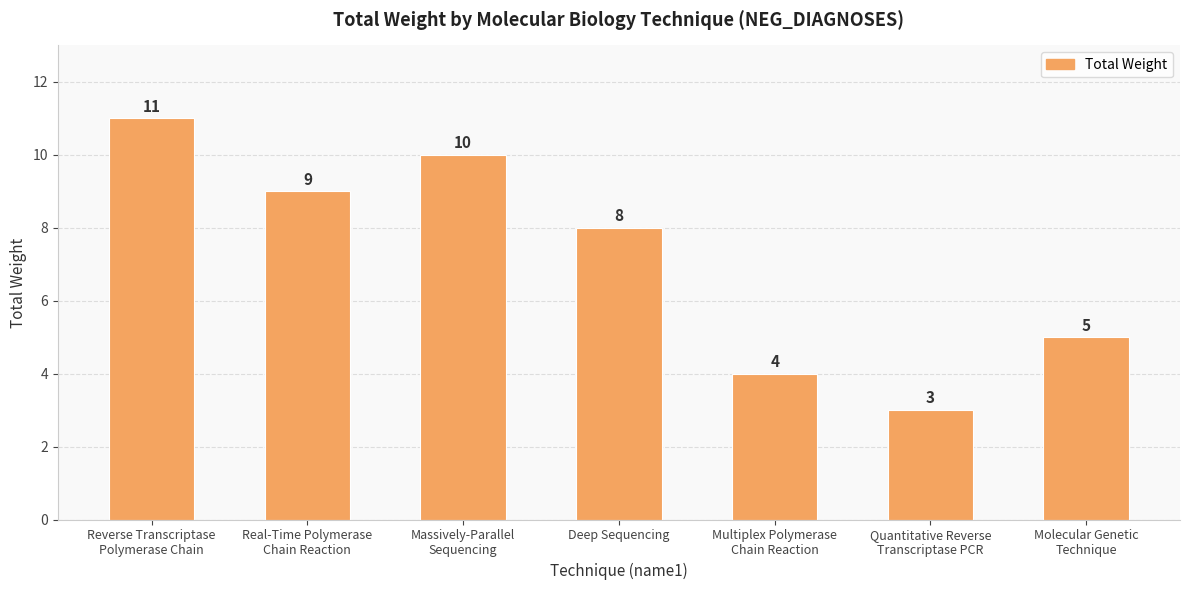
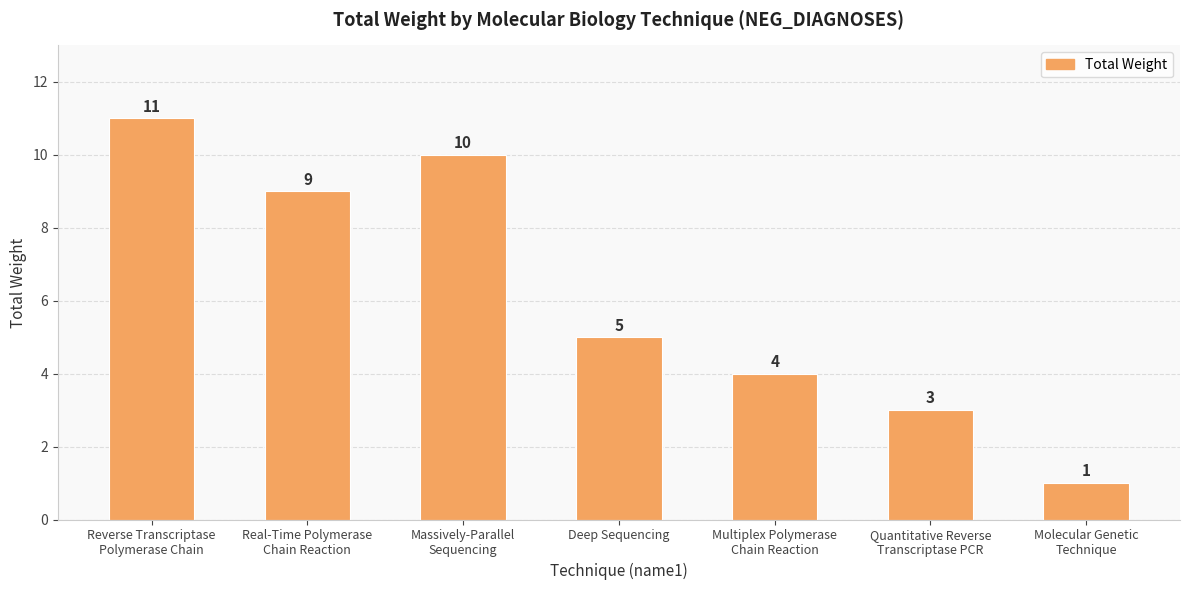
Deep Sequencing: 8 -> 5
Molecular Genetic Technique: 5 -> 1
